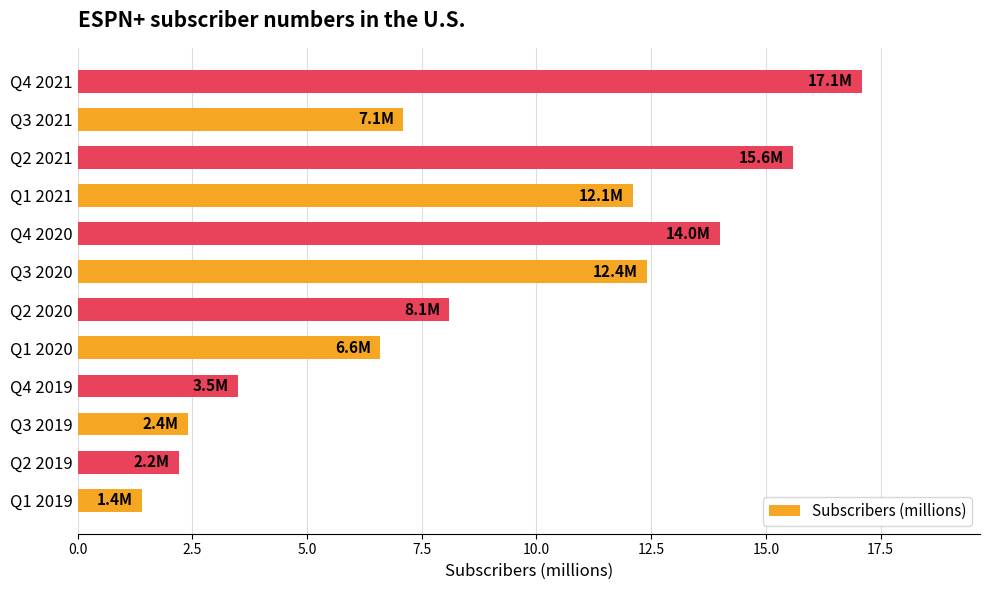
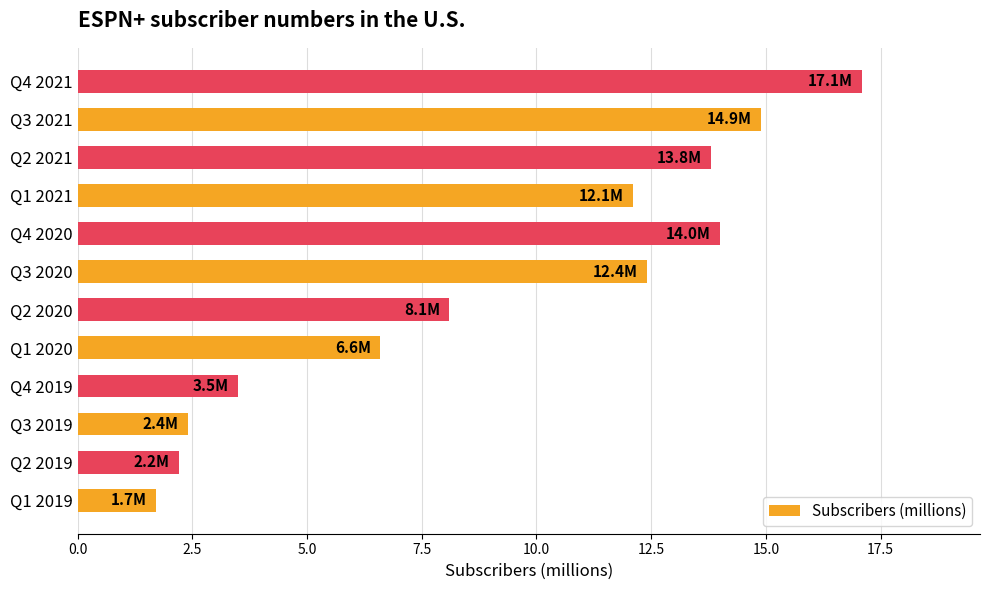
Q3 2021: 7.1M -> 14.9M
Q2 2021: 15.6M -> 13.8M
Q1 2019: 1.4M -> 1.7M
